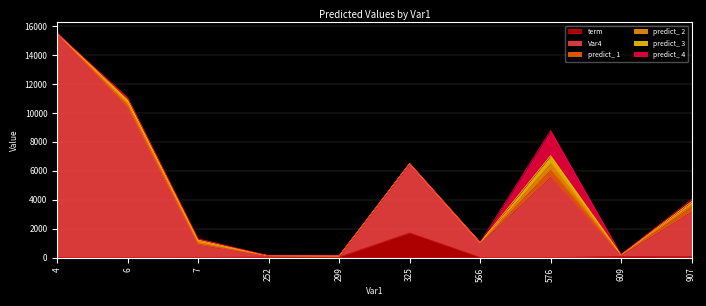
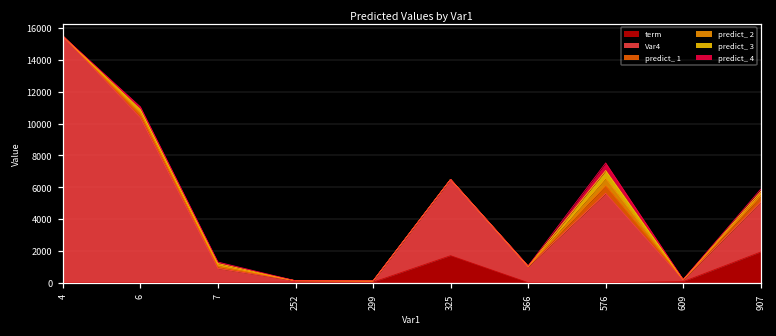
predict_ 4, 576: 1700 -> 500
term, 907: 100 -> 1900
